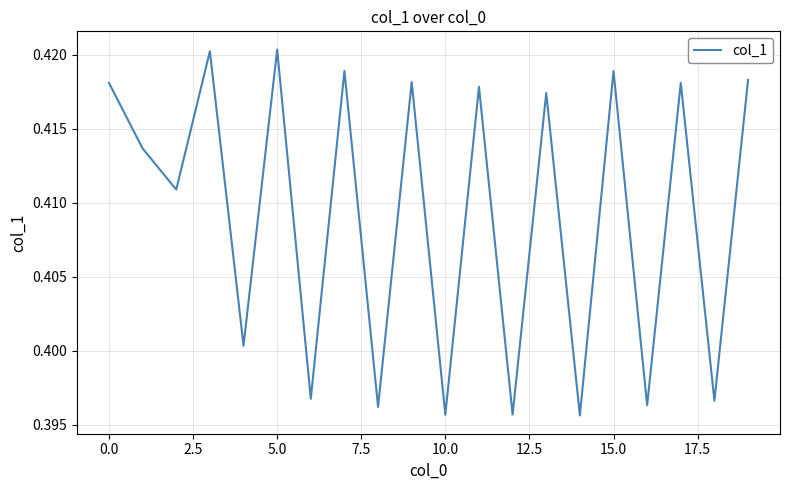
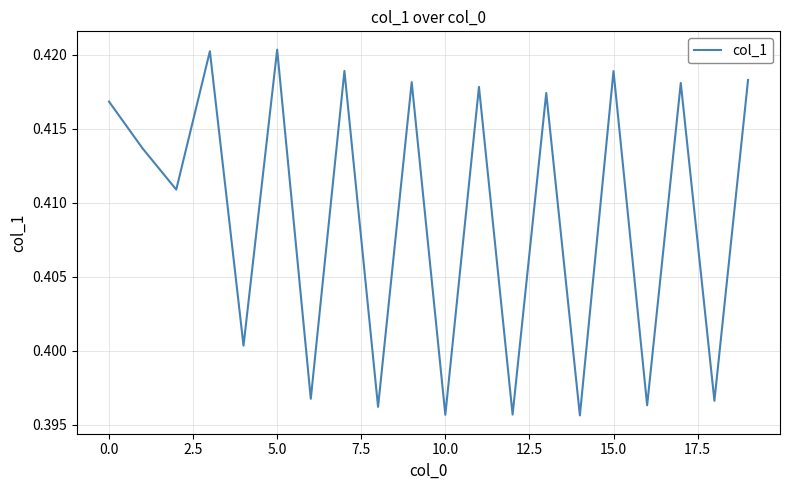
0.0: 0.4181 -> 0.4168
